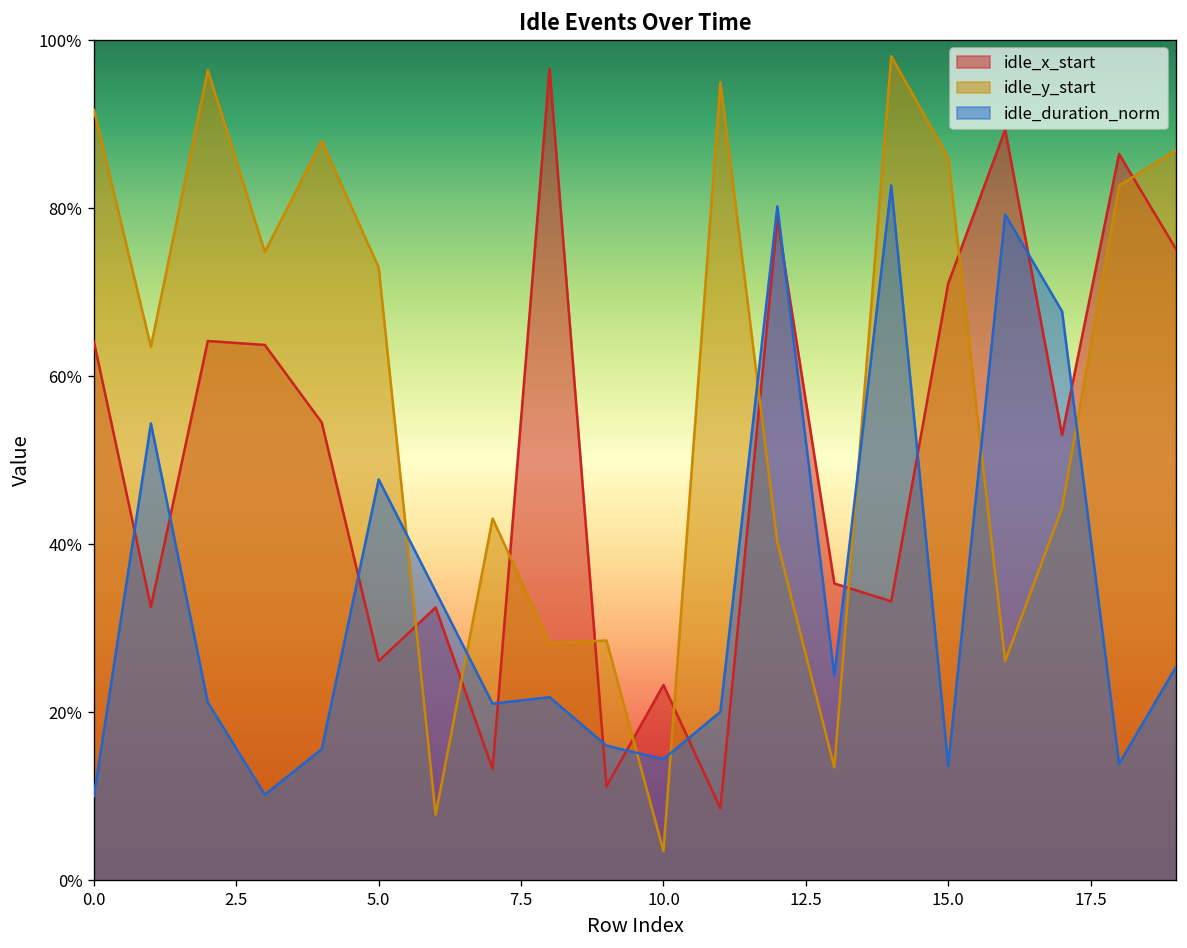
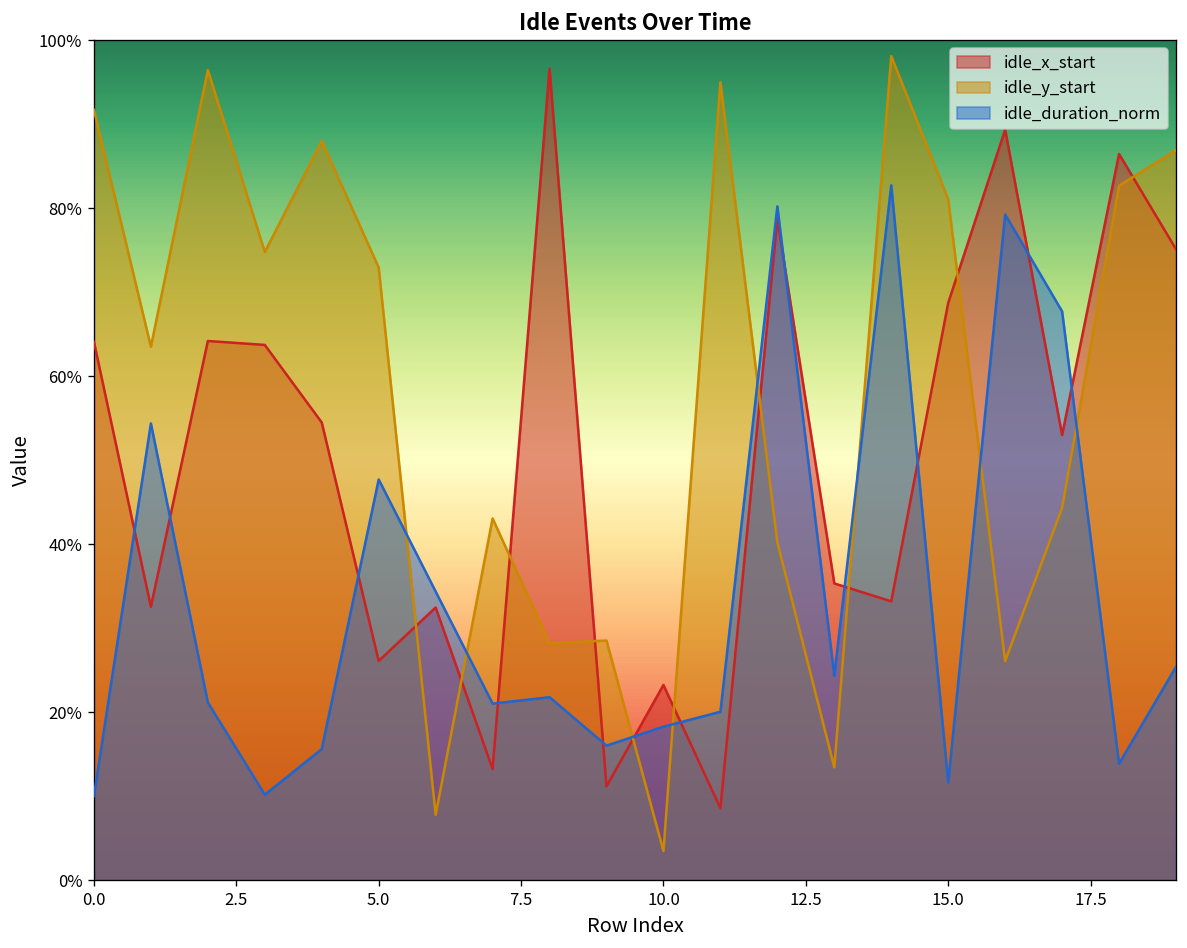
idle_duration_norm, 10.0: 14% -> 18%
idle_x_start, 15.0: 71% -> 69%
idle_y_start, 15.0: 86% -> 81%
idle_duration_norm, 15.0: 14% -> 12%
